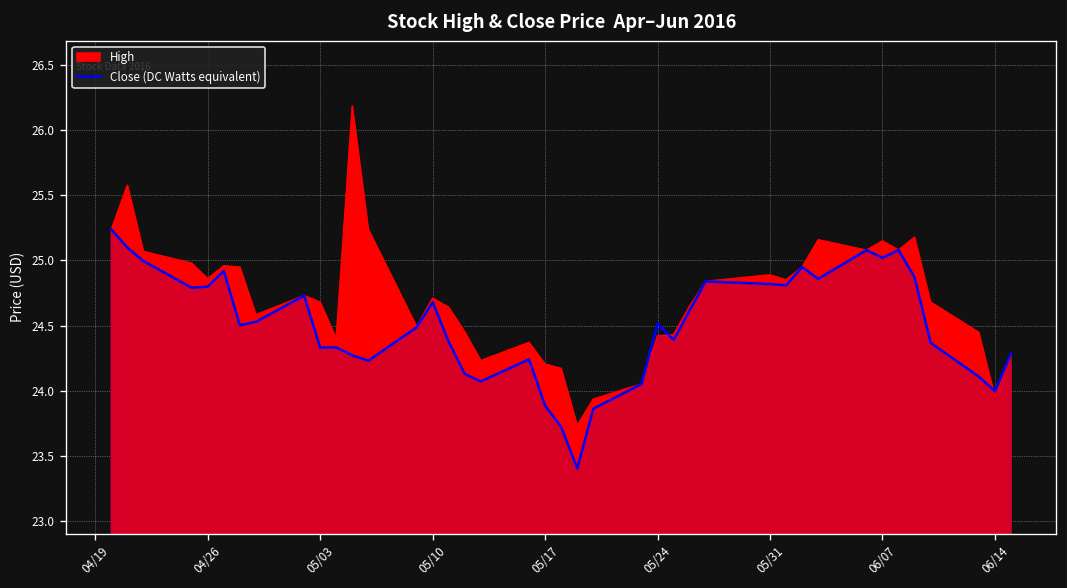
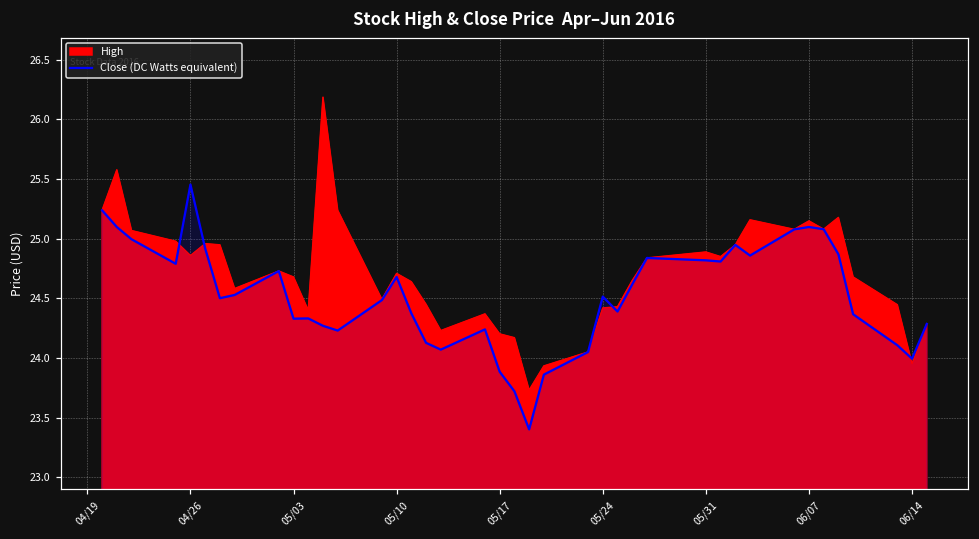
Close (DC Watts equivalent), 04/26: 24.80 -> 25.45
Close (DC Watts equivalent), 06/07: 25.02 -> 25.10
